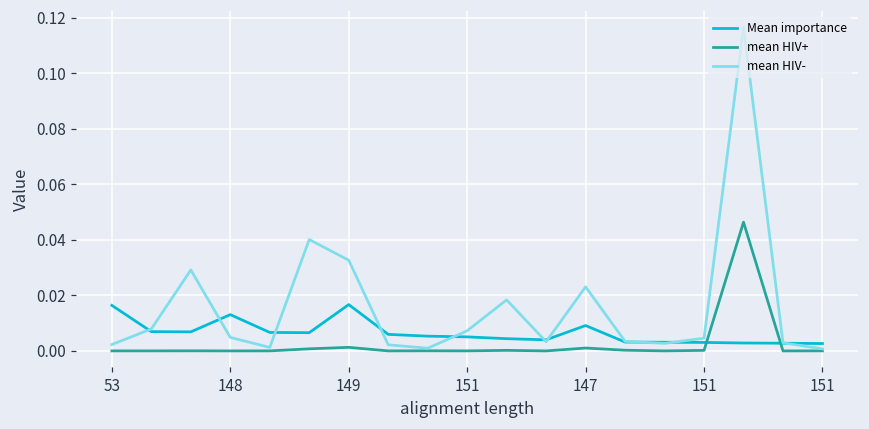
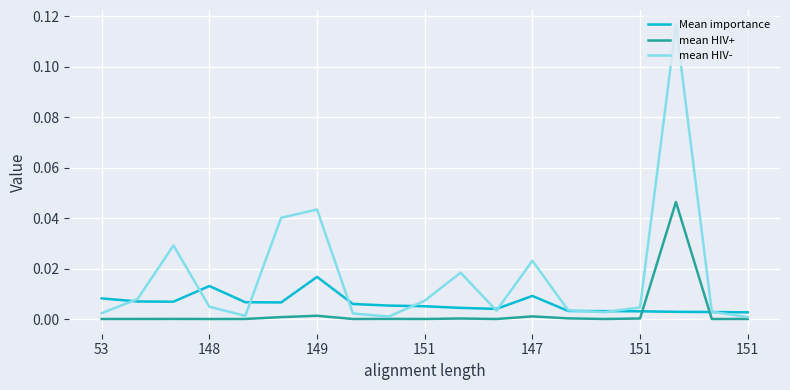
Mean importance, 53: 0.016 -> 0.008
mean HIV-, 149: 0.033 -> 0.043
